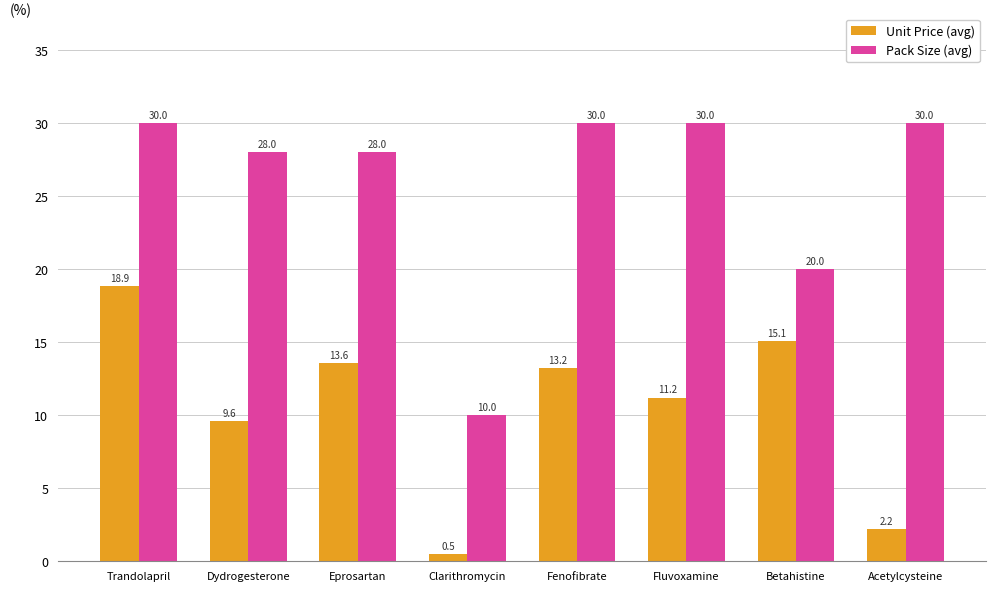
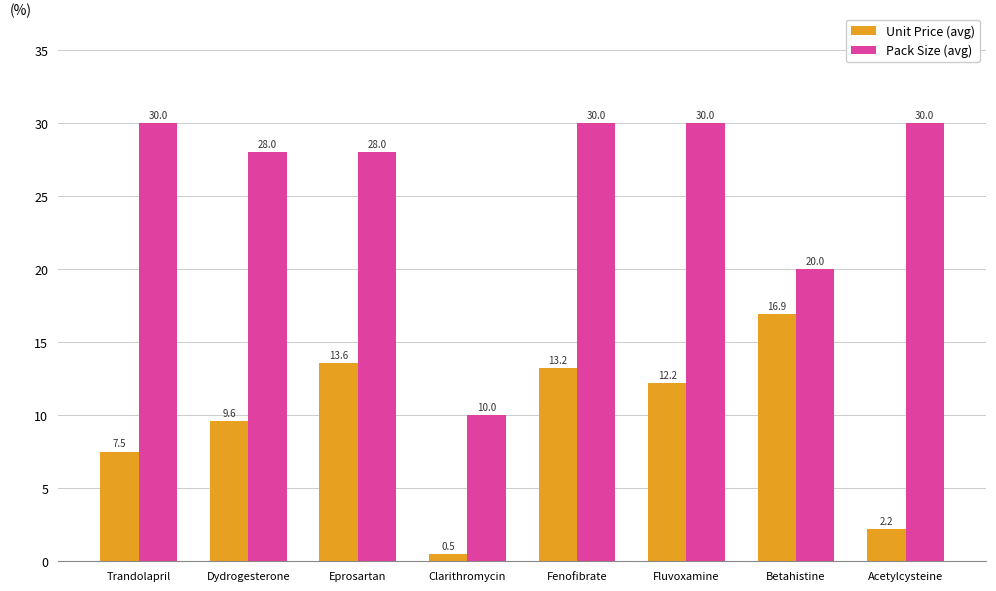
Unit Price (avg), Trandolapril: 18.9 -> 7.5
Unit Price (avg), Fluvoxamine: 11.2 -> 12.2
Unit Price (avg), Betahistine: 15.1 -> 16.9
